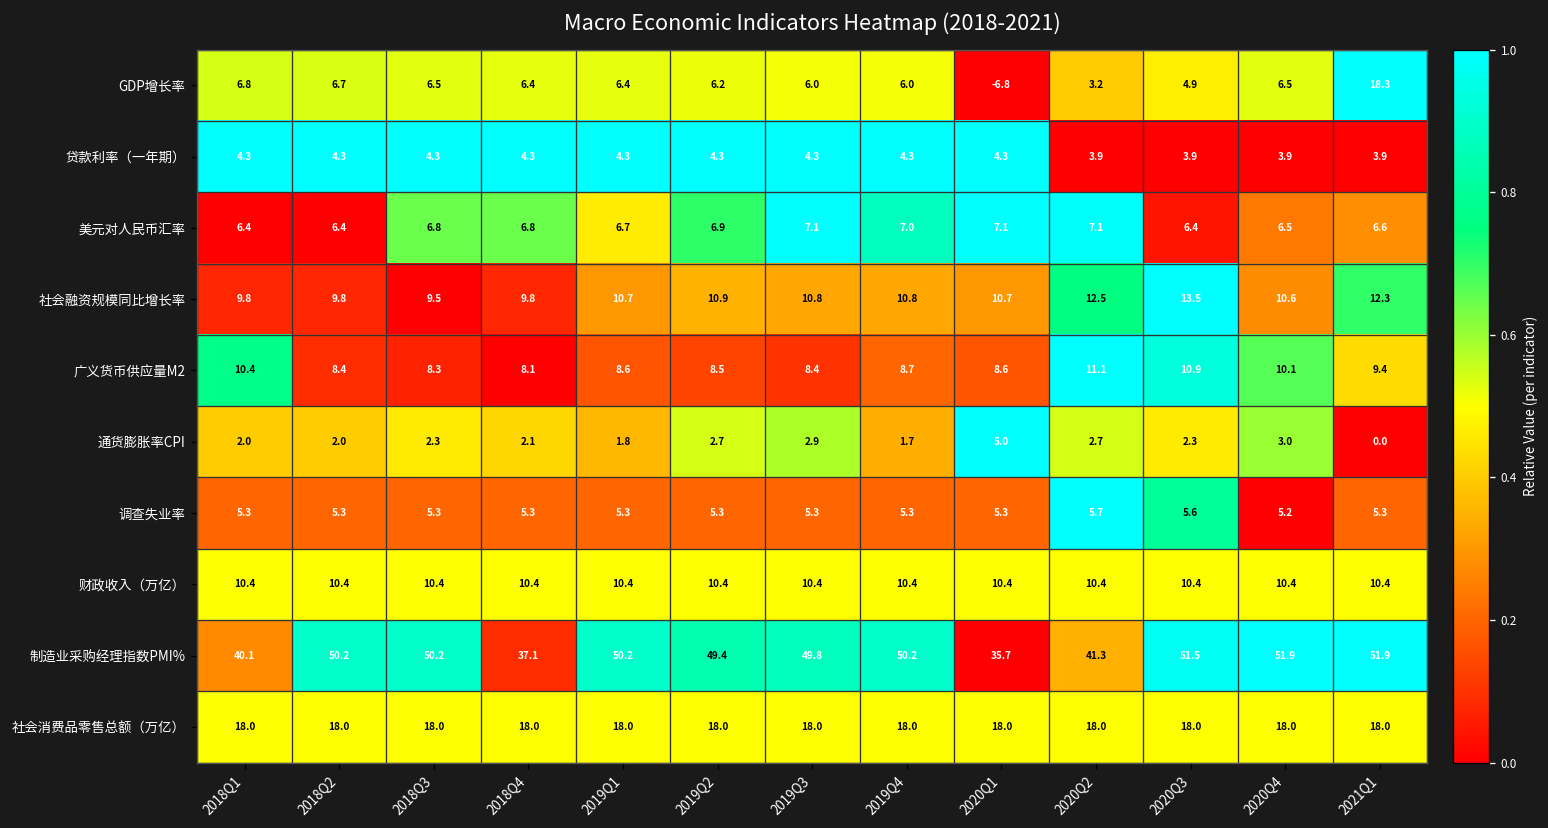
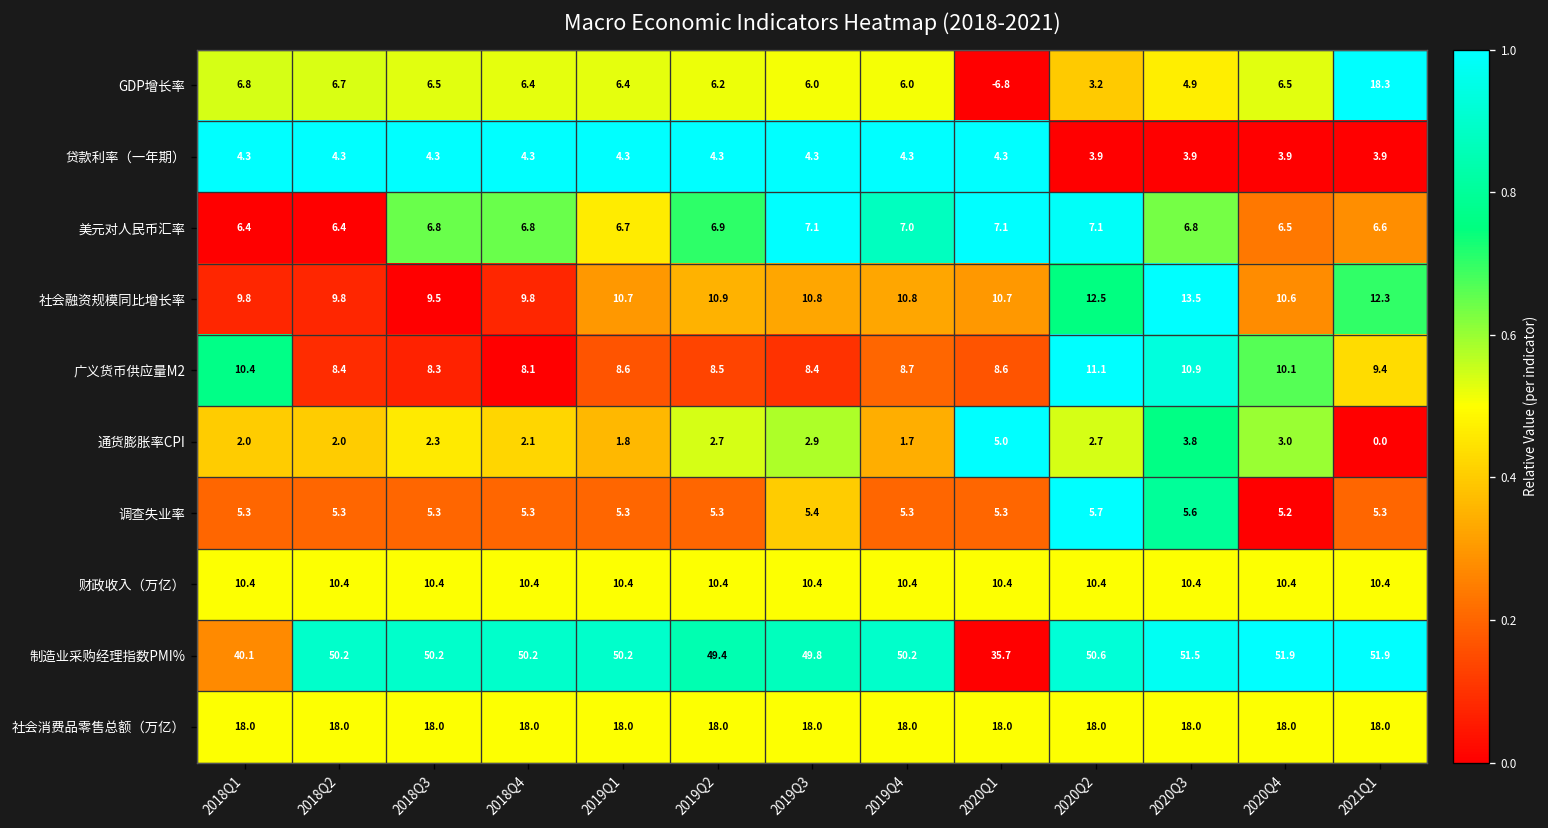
美元对人民币汇率, 2020Q3: 6.4 -> 6.8
通货膨胀率CPI, 2020Q3: 2.3 -> 3.8
调查失业率, 2019Q3: 5.3 -> 5.4
制造业采购经理指数PMI%, 2018Q4: 37.1 -> 50.2
制造业采购经理指数PMI%, 2020Q2: 41.3 -> 50.6
